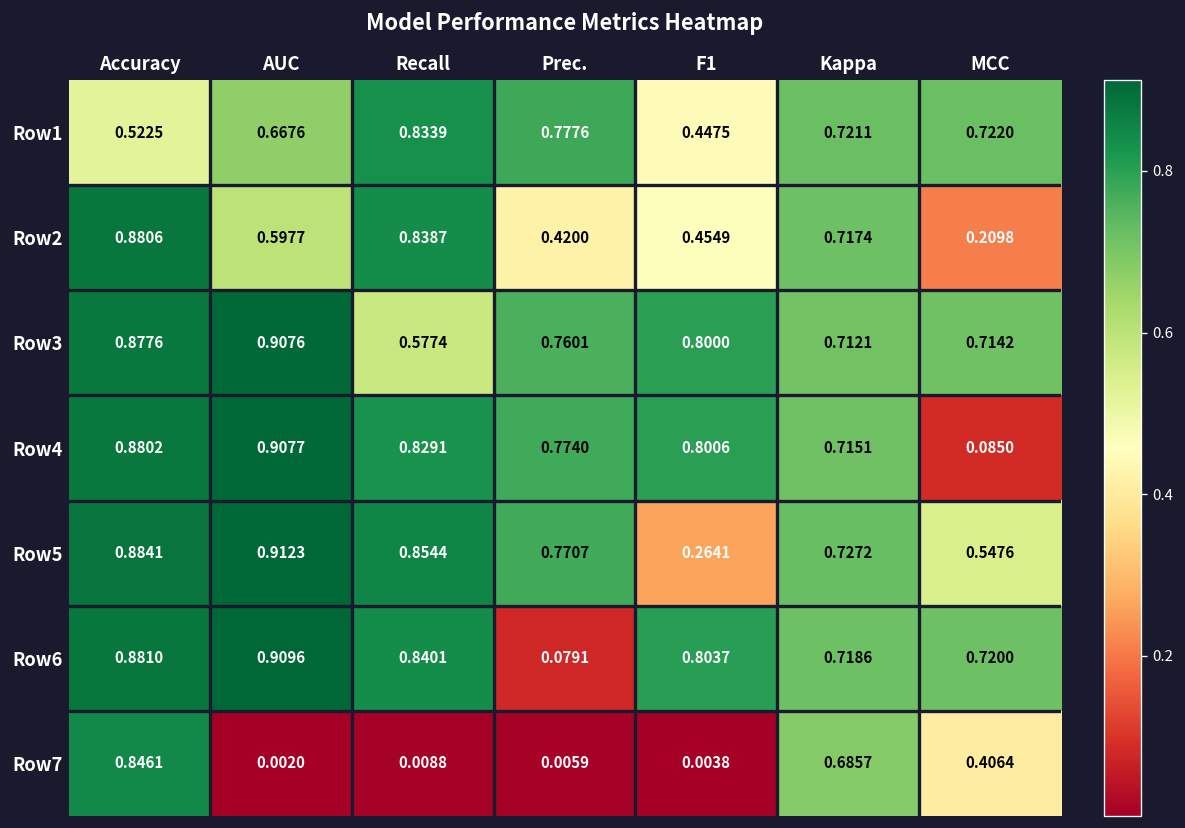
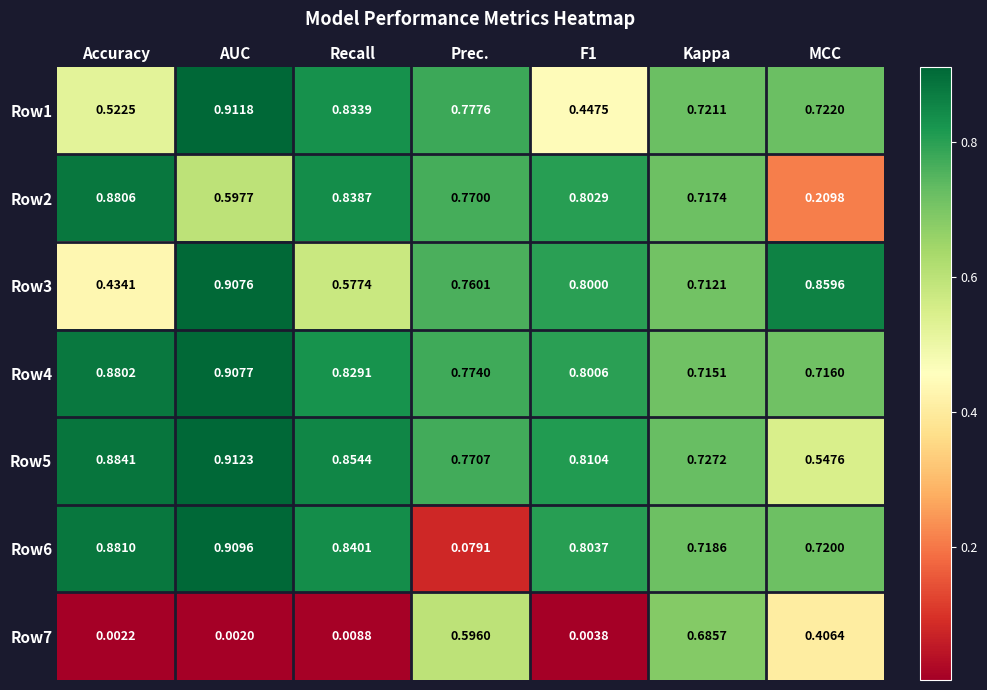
Row1, AUC: 0.6676 -> 0.9118
Row2, Prec.: 0.4200 -> 0.7700
Row2, F1: 0.4549 -> 0.8029
Row3, Accuracy: 0.8776 -> 0.4341
Row3, MCC: 0.7142 -> 0.8596
Row4, MCC: 0.0850 -> 0.7160
Row5, F1: 0.2641 -> 0.8104
Row7, Accuracy: 0.8461 -> 0.0022
Row7, Prec.: 0.0059 -> 0.5960
